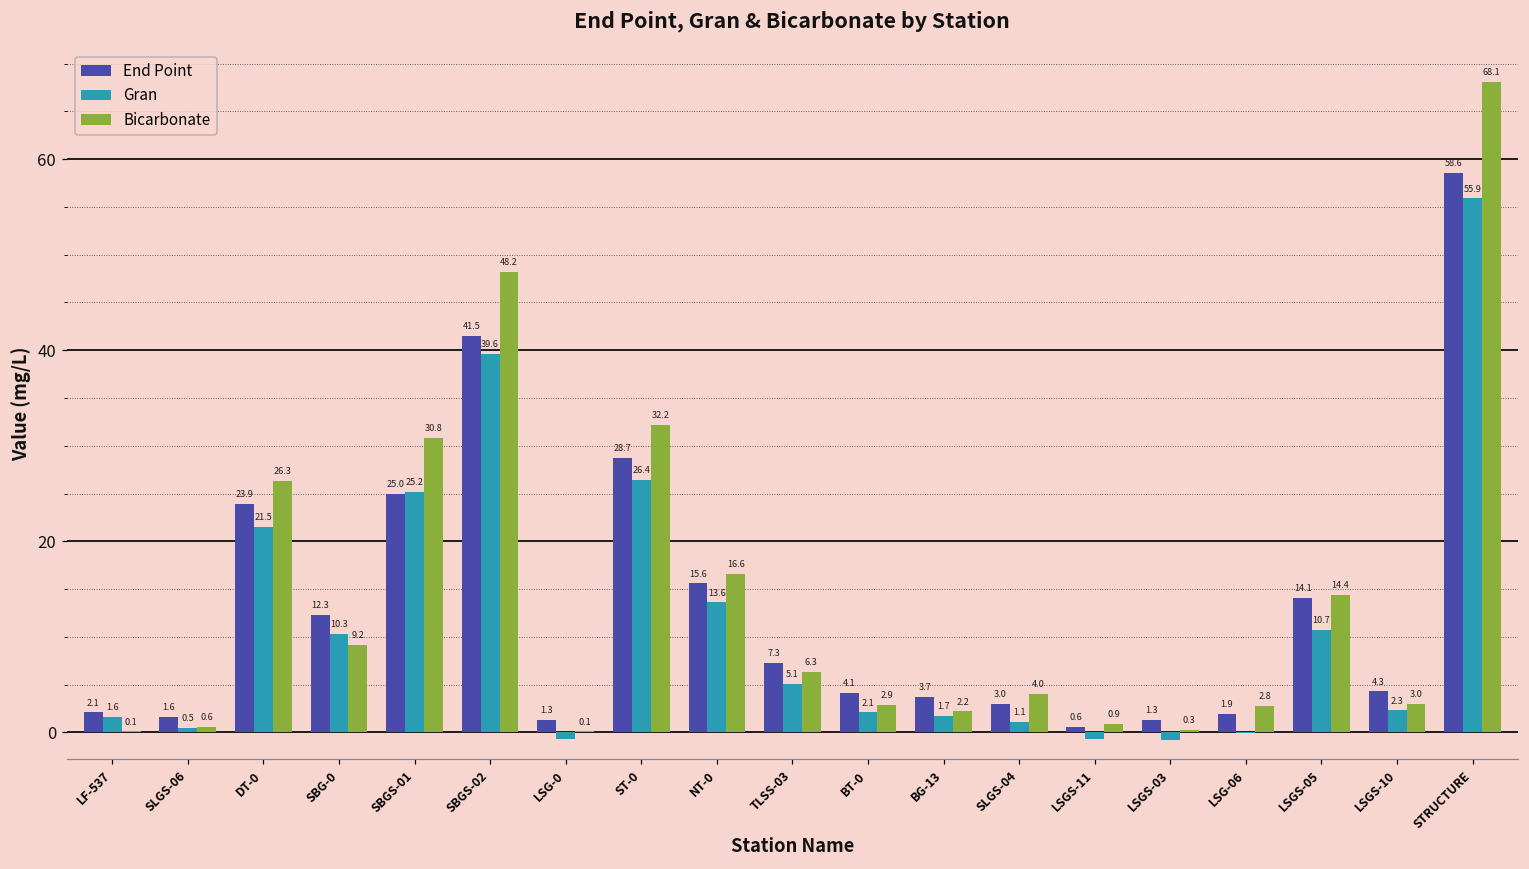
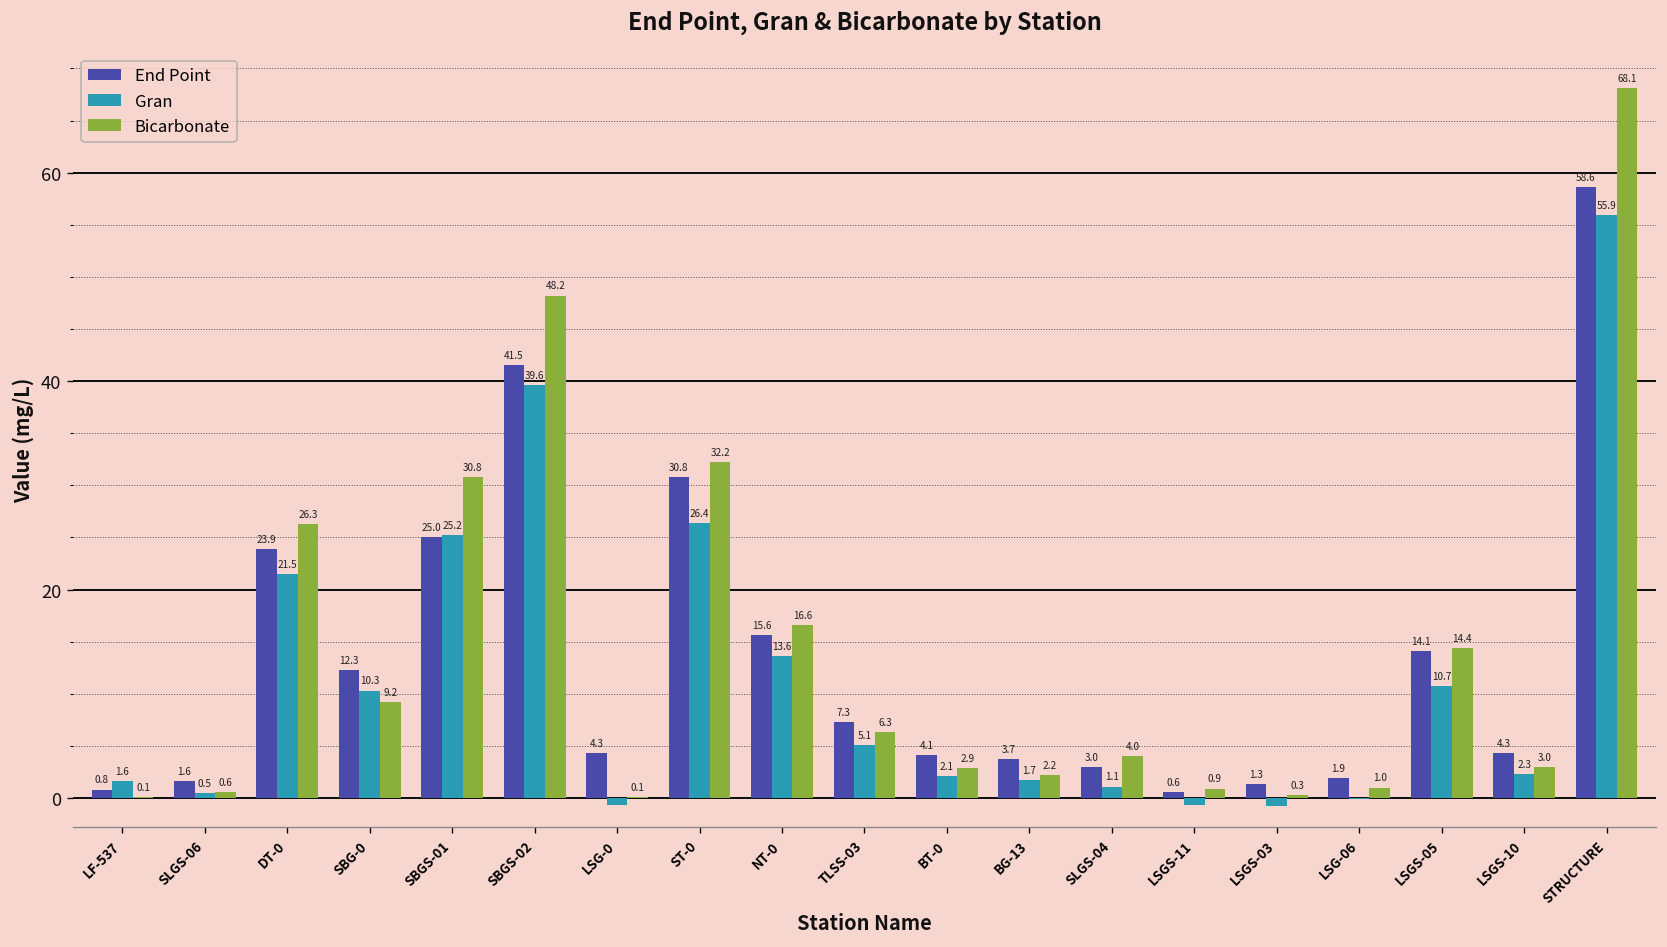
End Point, LF-537: 2.1 -> 0.8
End Point, LSG-0: 1.3 -> 4.3
End Point, ST-0: 28.7 -> 30.8
Bicarbonate, LSG-06: 2.8 -> 1.0
